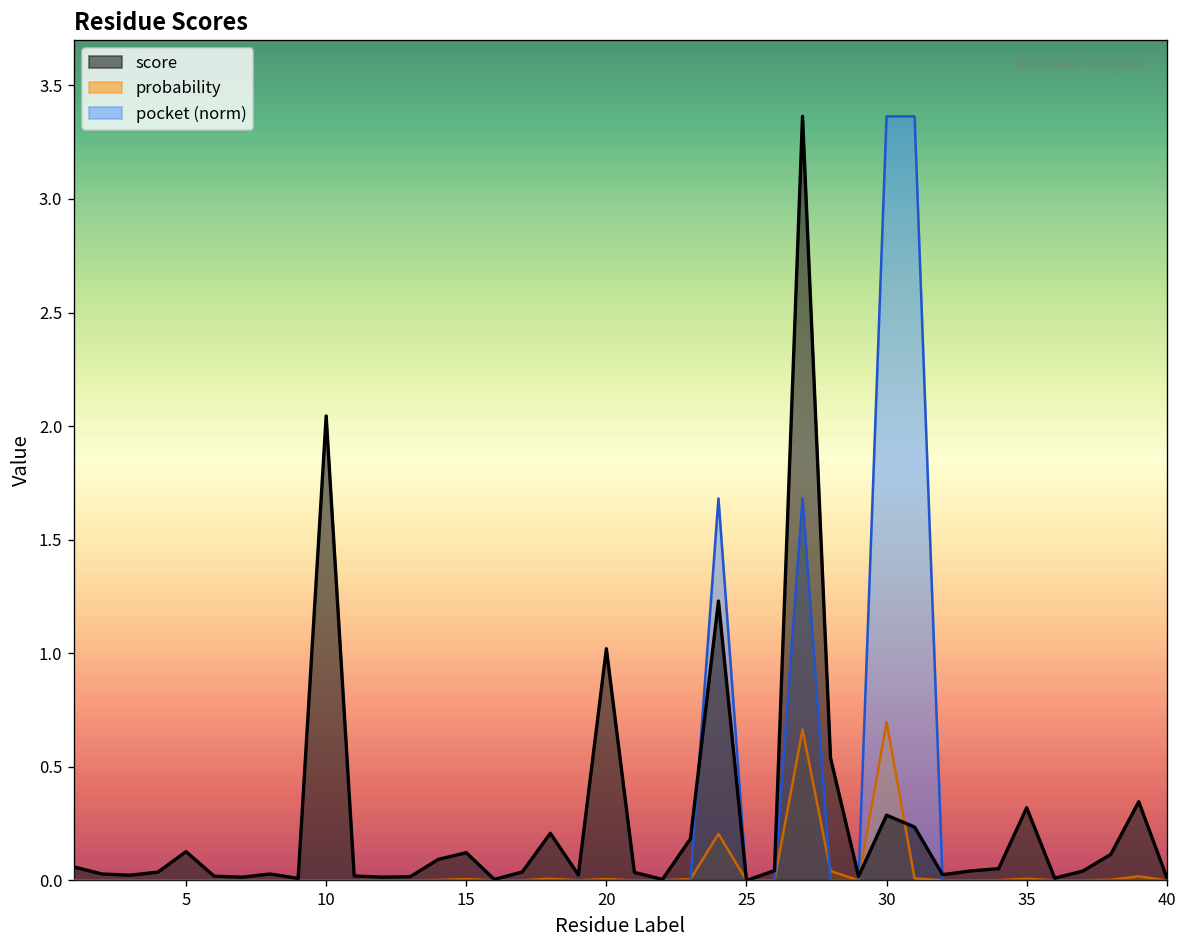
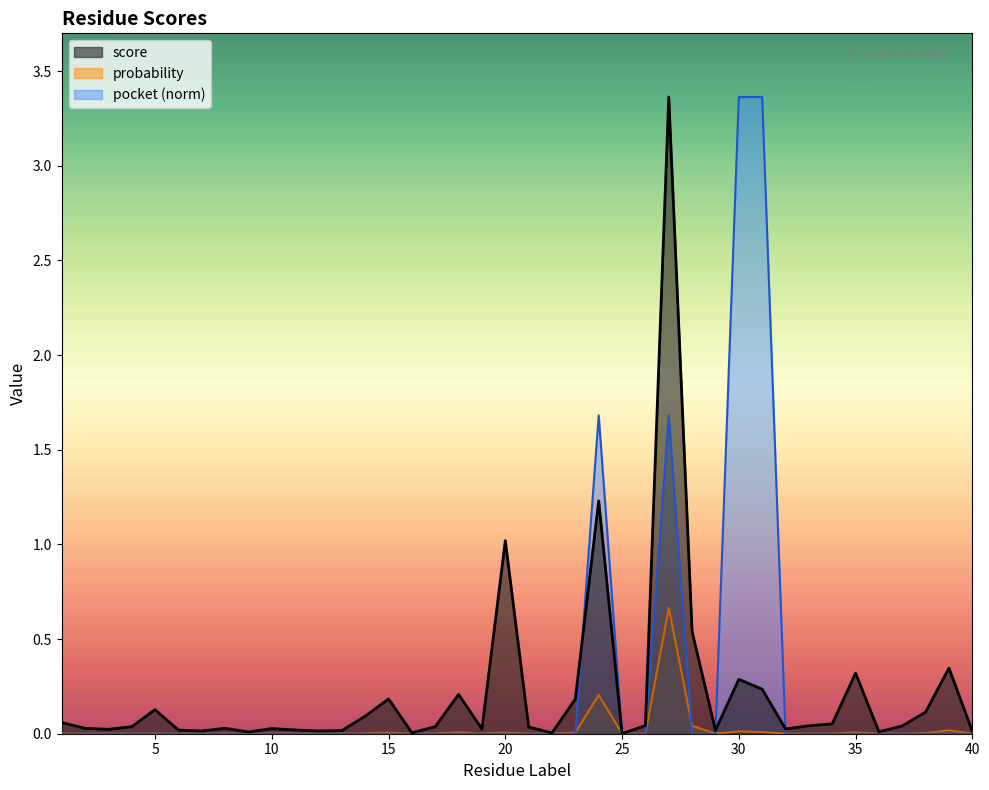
score, 10: 2.04 -> 0.03
score, 15: 0.12 -> 0.18
probability, 30: 0.70 -> 0.01
